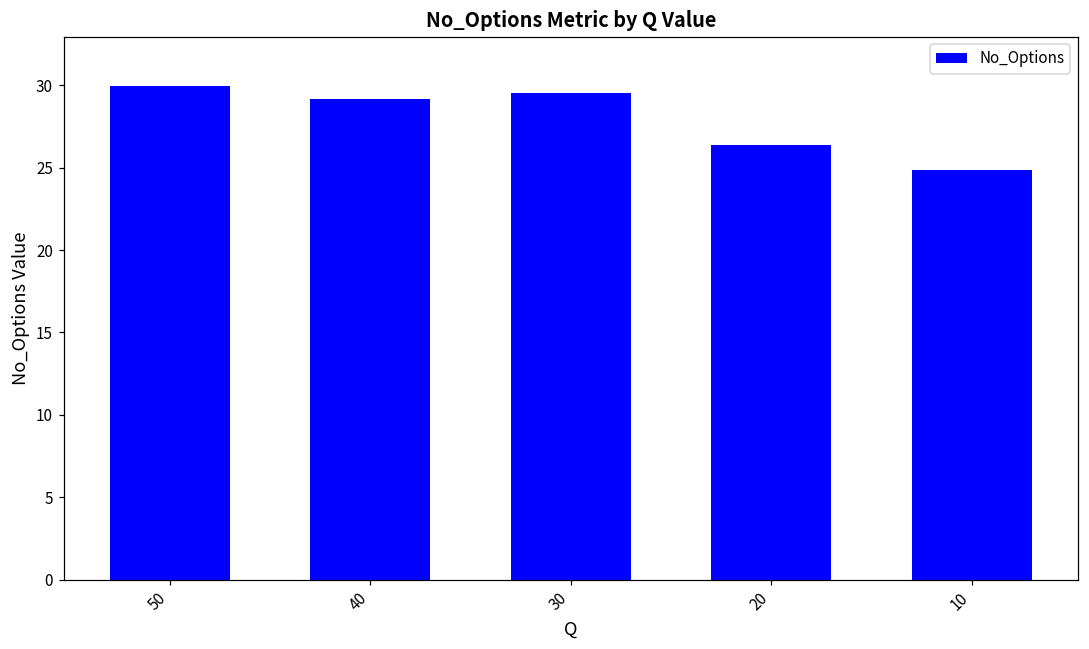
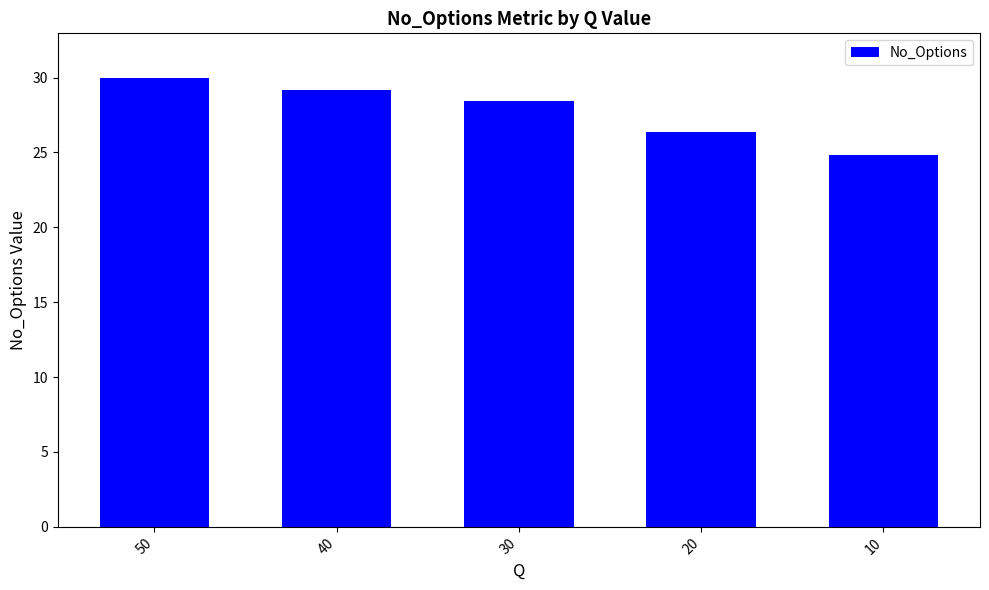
30: 29.5 -> 28.4
